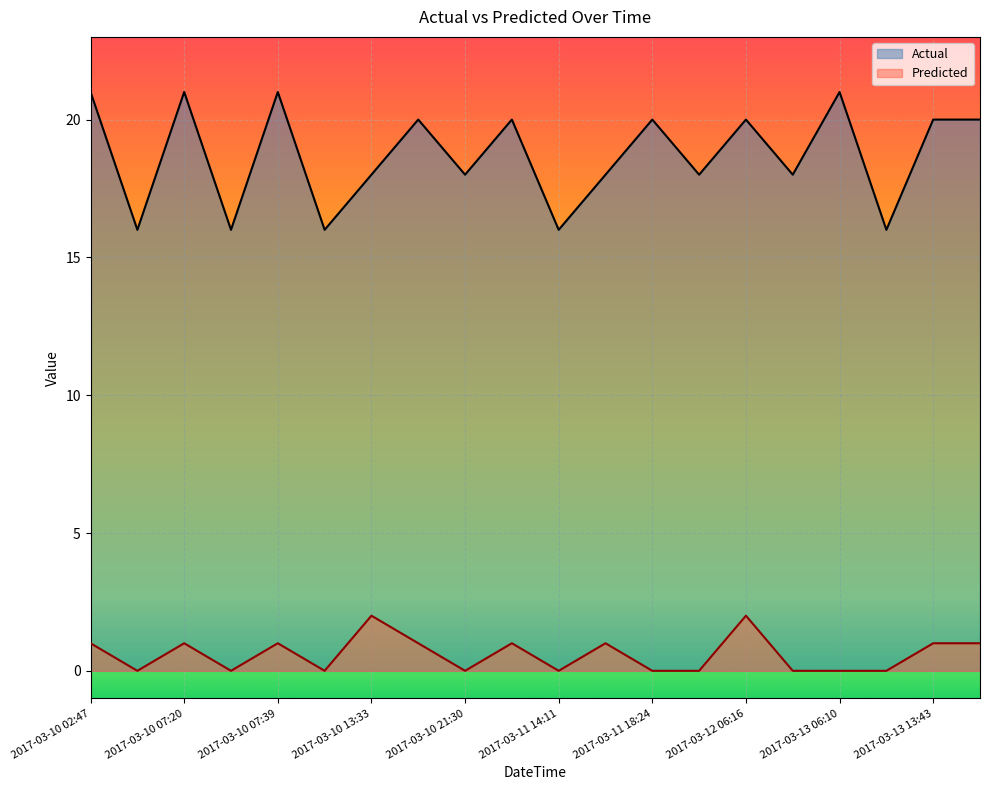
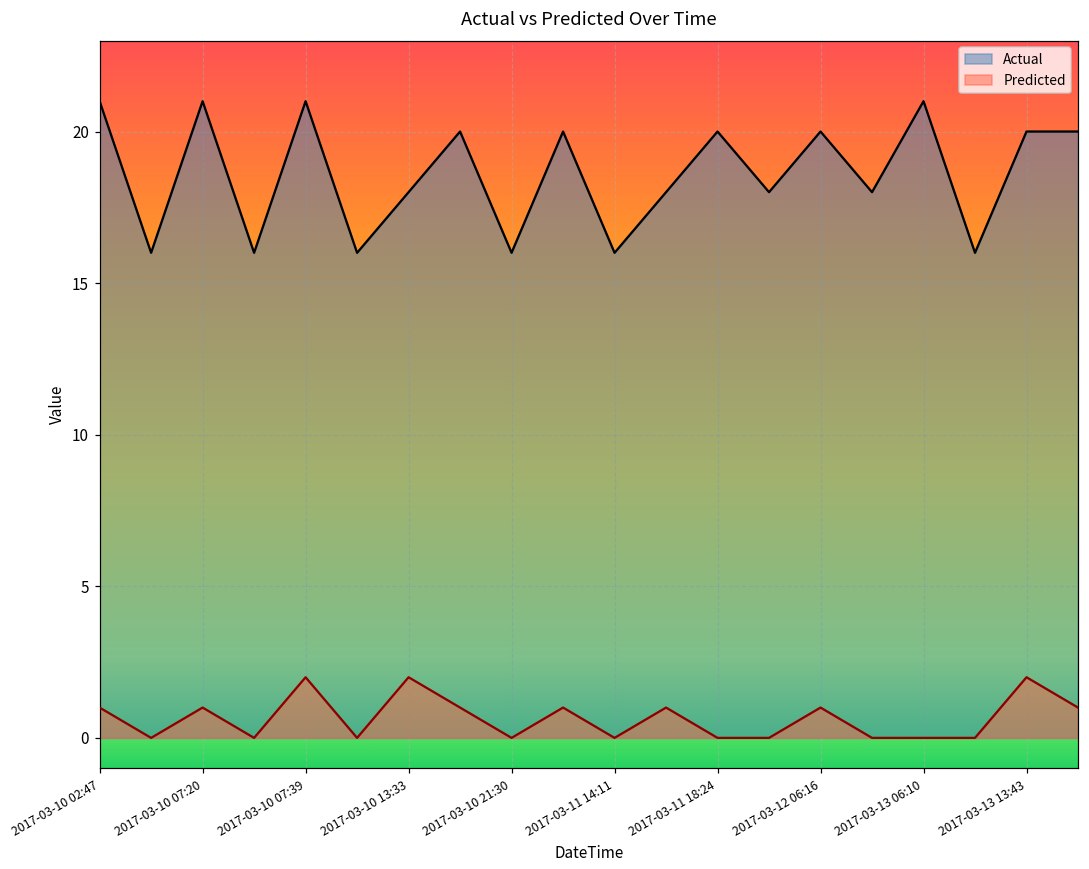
Predicted, 2017-03-10 07:39: 1 -> 2
Actual, 2017-03-10 21:30: 18 -> 16
Predicted, 2017-03-12 06:16: 2 -> 1
Predicted, 2017-03-13 13:43: 1 -> 2
